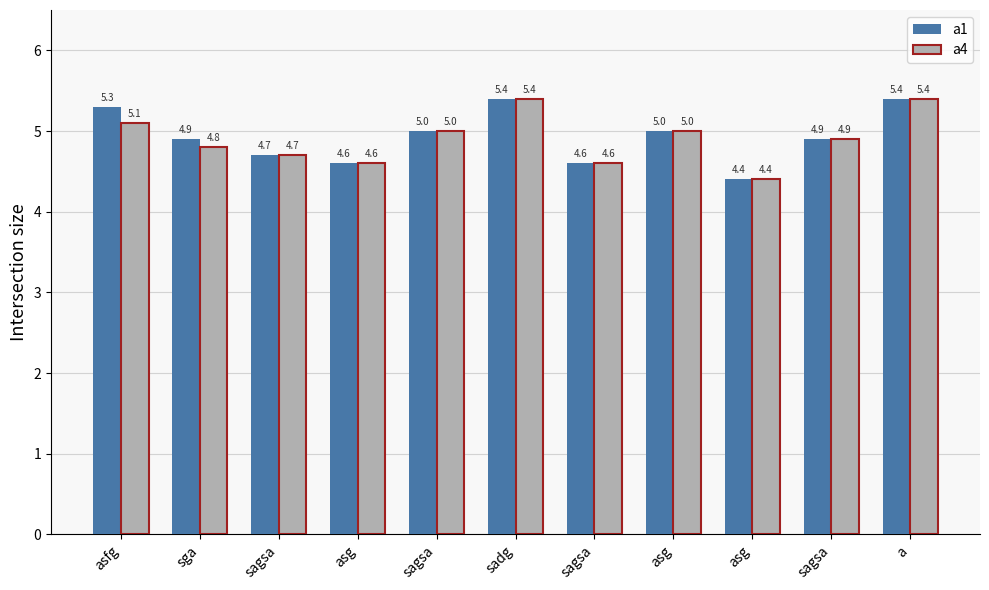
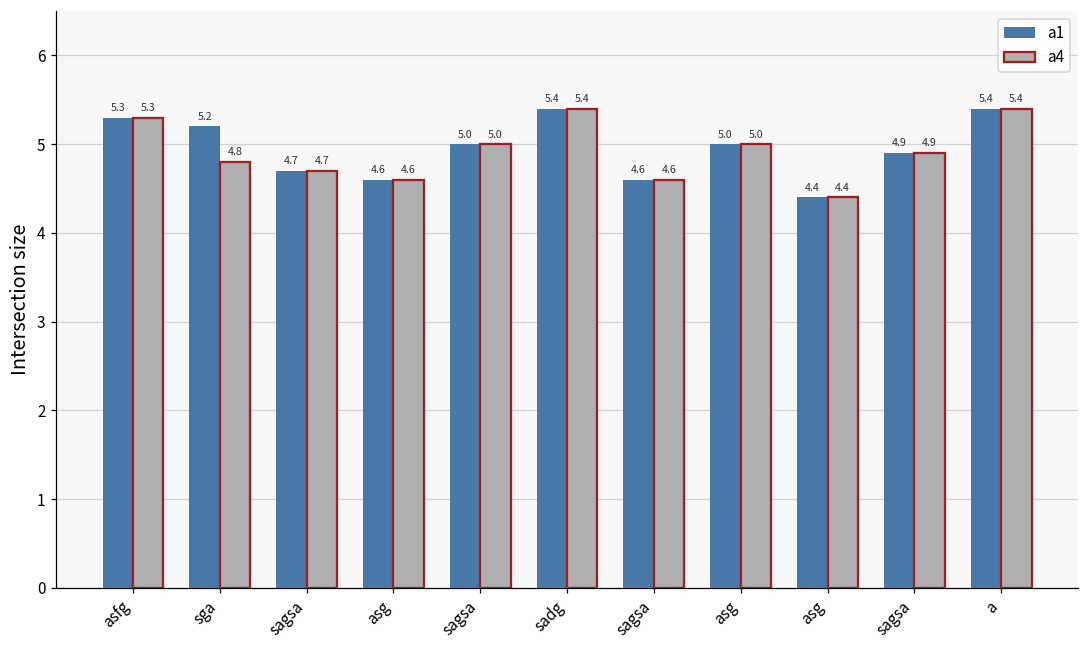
a4, asfg: 5.1 -> 5.3
a1, sga: 4.9 -> 5.2
